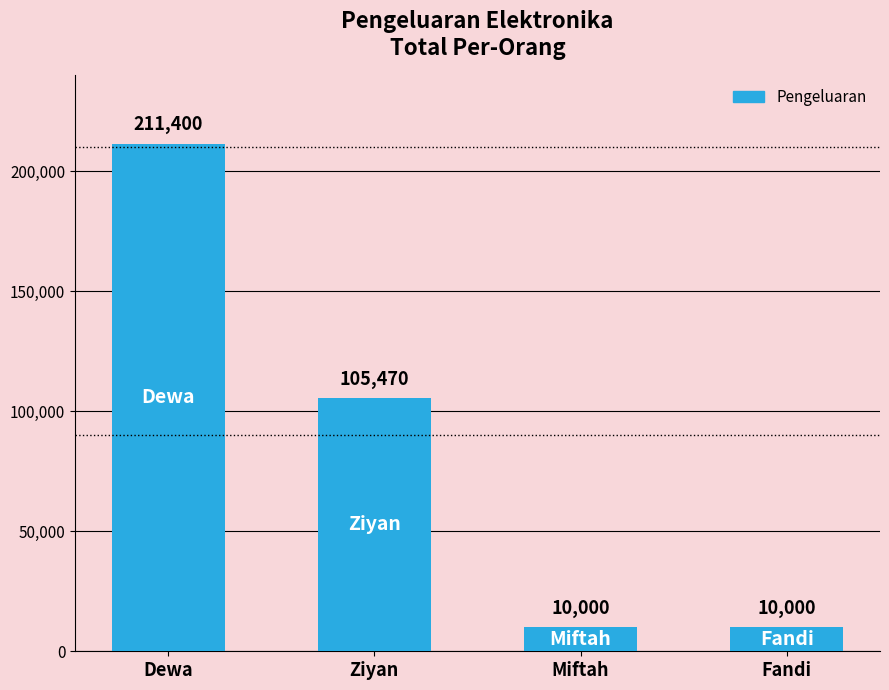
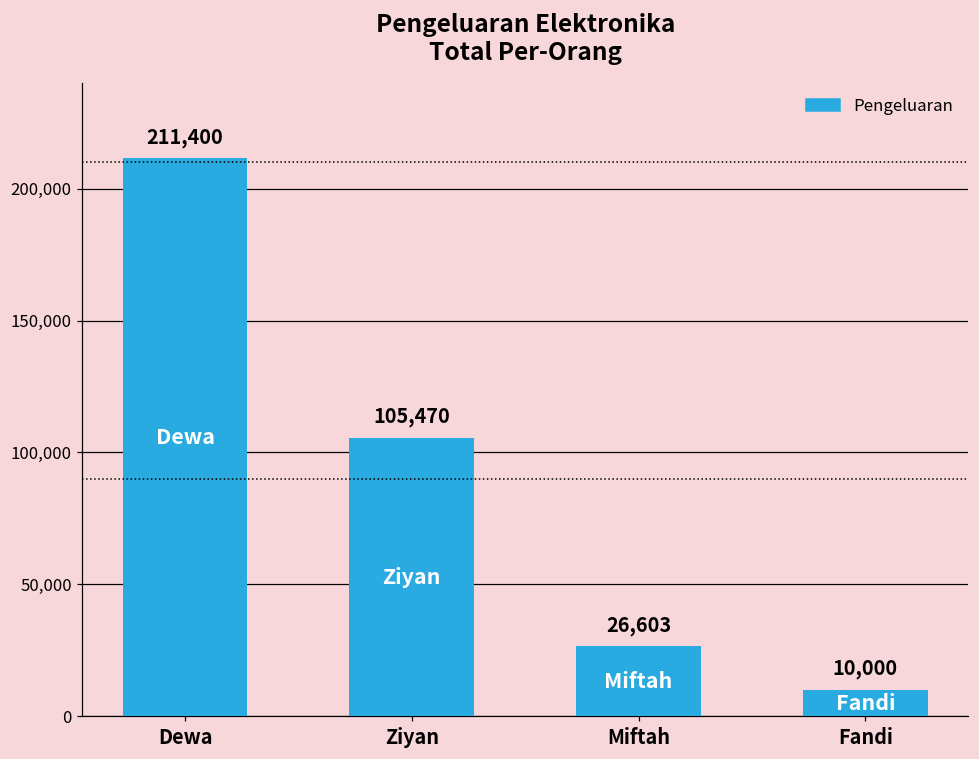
Miftah: 10,000 -> 26,603
